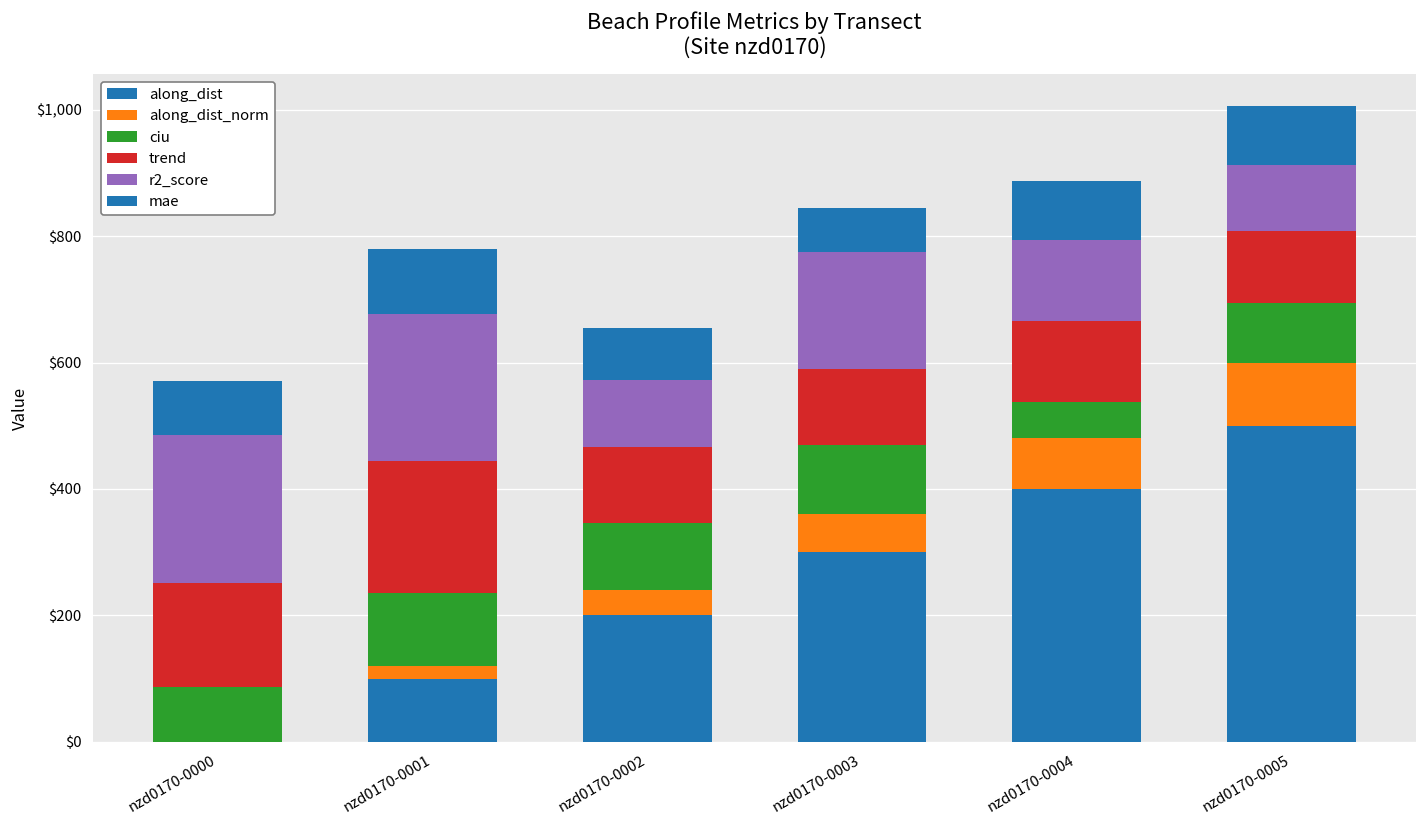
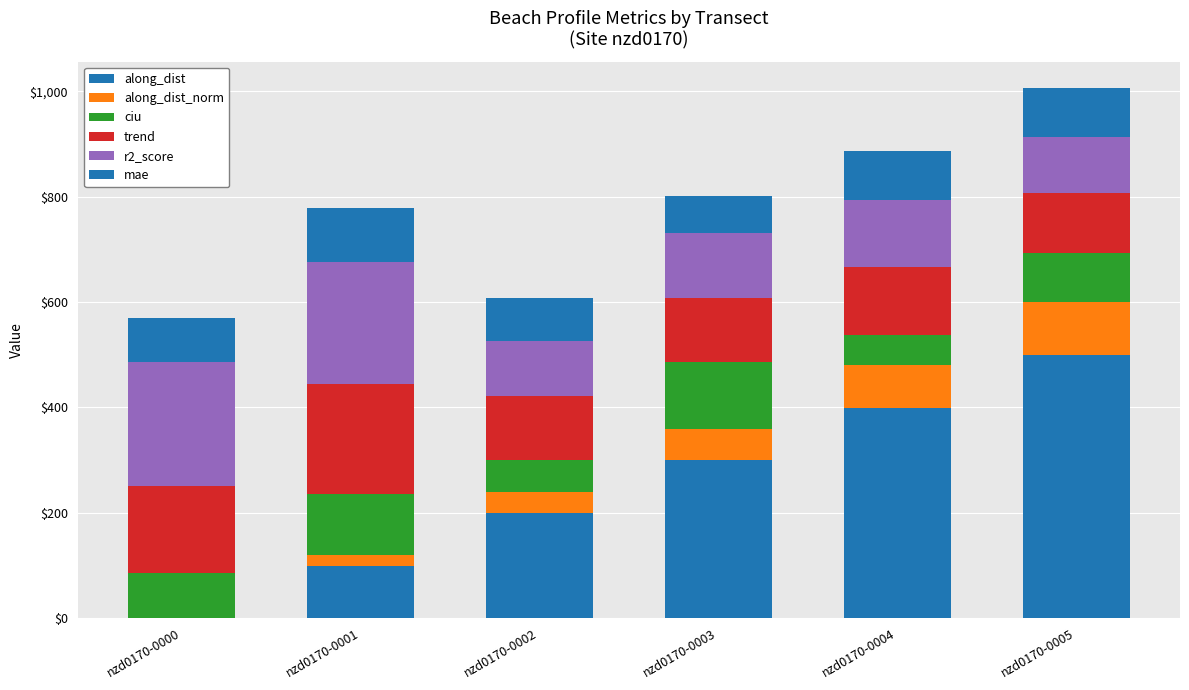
ciu, nzd0170-0002: $110 -> $60
ciu, nzd0170-0003: $110 -> $130
r2_score, nzd0170-0003: $180 -> $120
